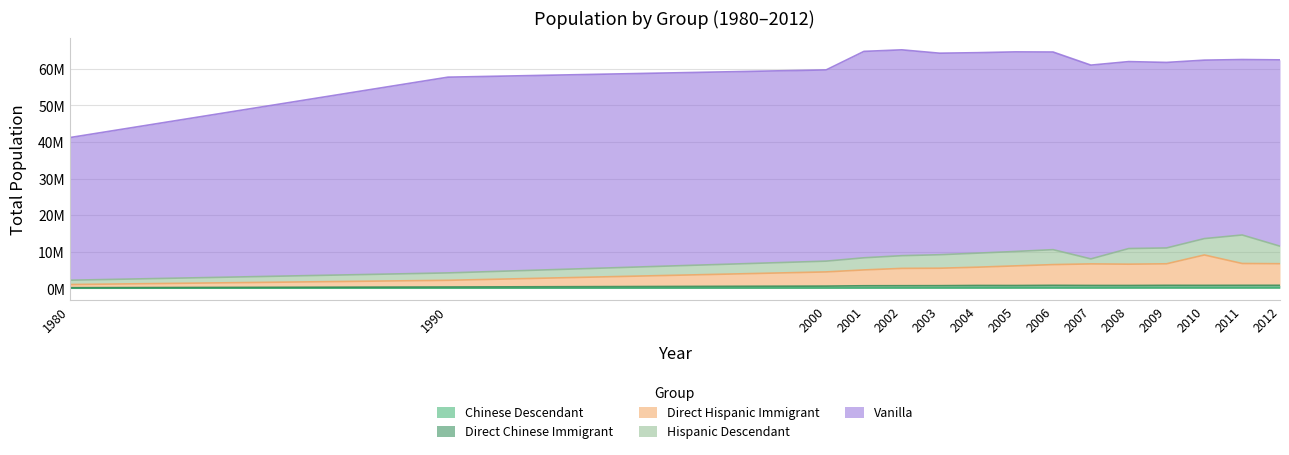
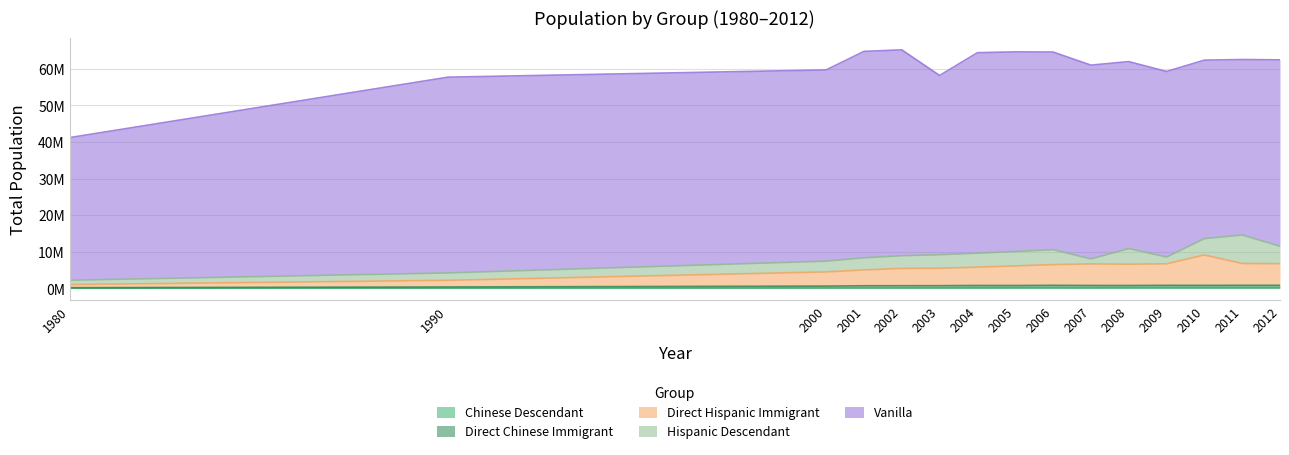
Vanilla, 2003: 55000000 -> 49000000
Hispanic Descendant, 2009: 4000000 -> 2000000
